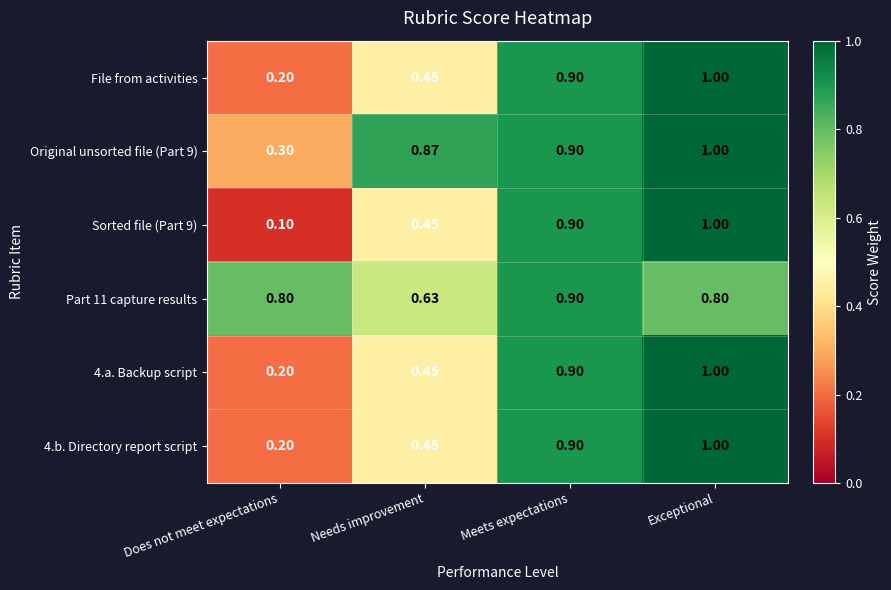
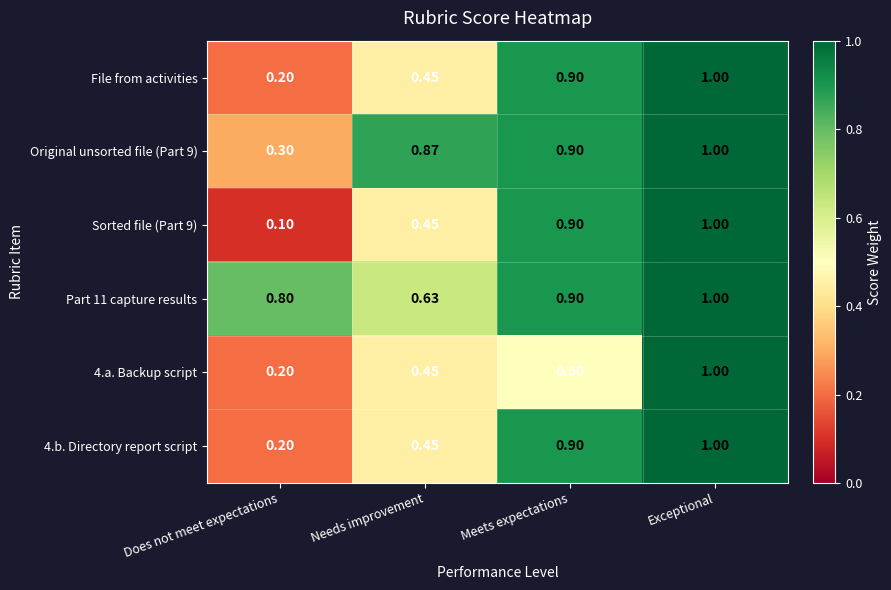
Part 11 capture results, Exceptional: 0.80 -> 1.00
4.a. Backup script, Meets expectations: 0.90 -> 0.50
